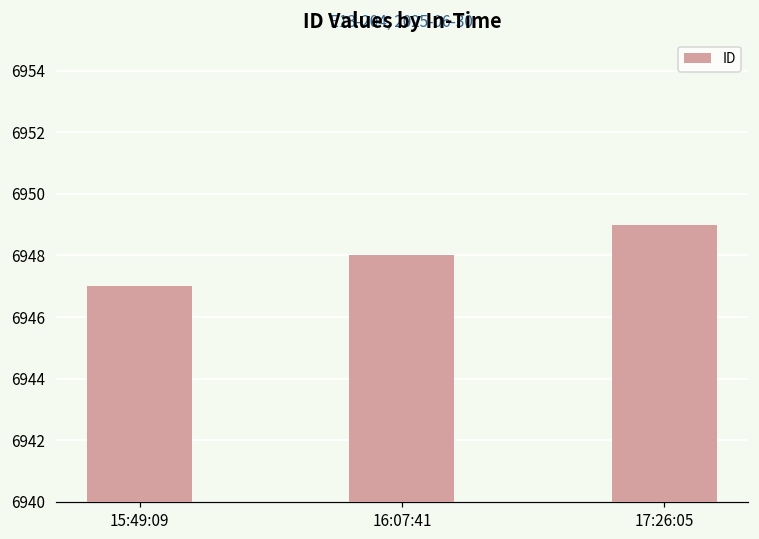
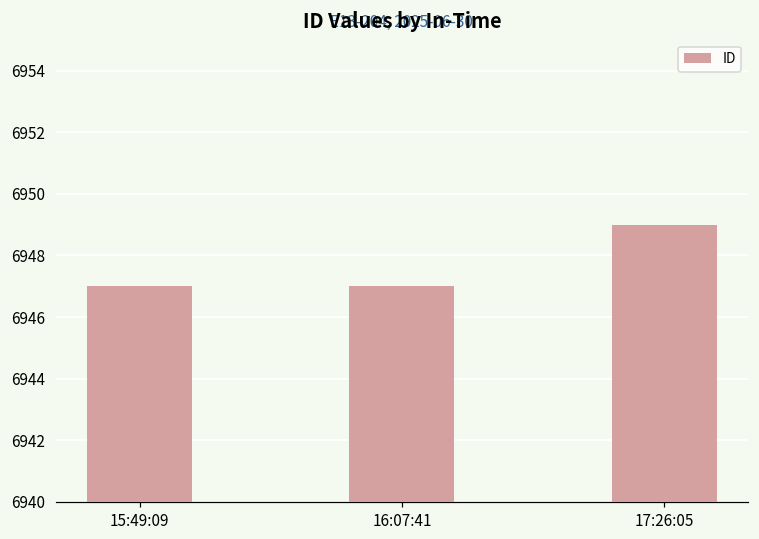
16:07:41: 6948 -> 6947
